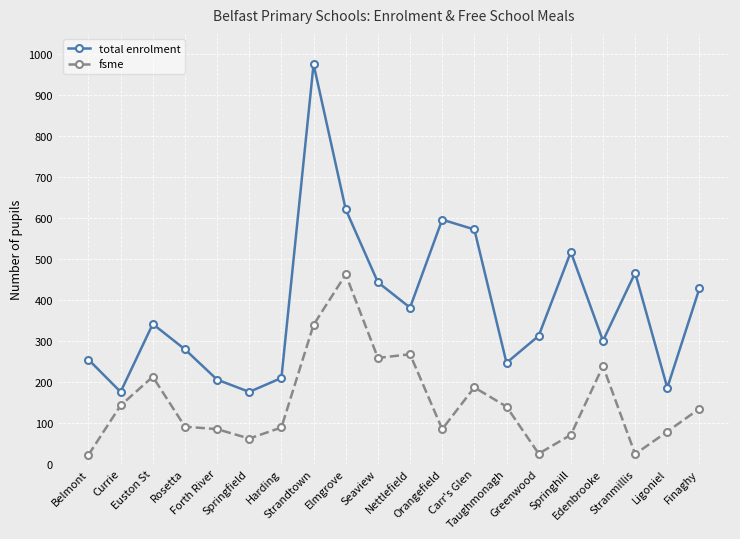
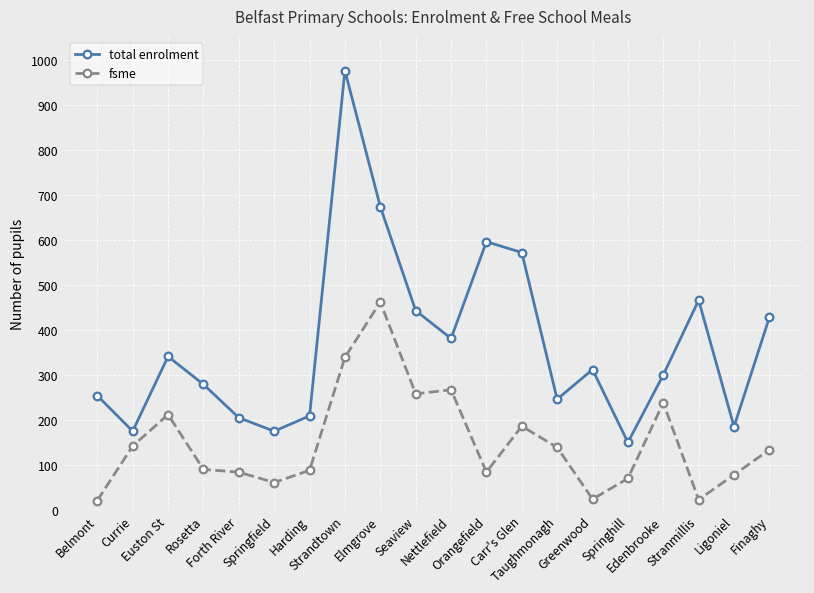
total enrolment, Elmgrove: 620 -> 670
total enrolment, Springhill: 520 -> 150
